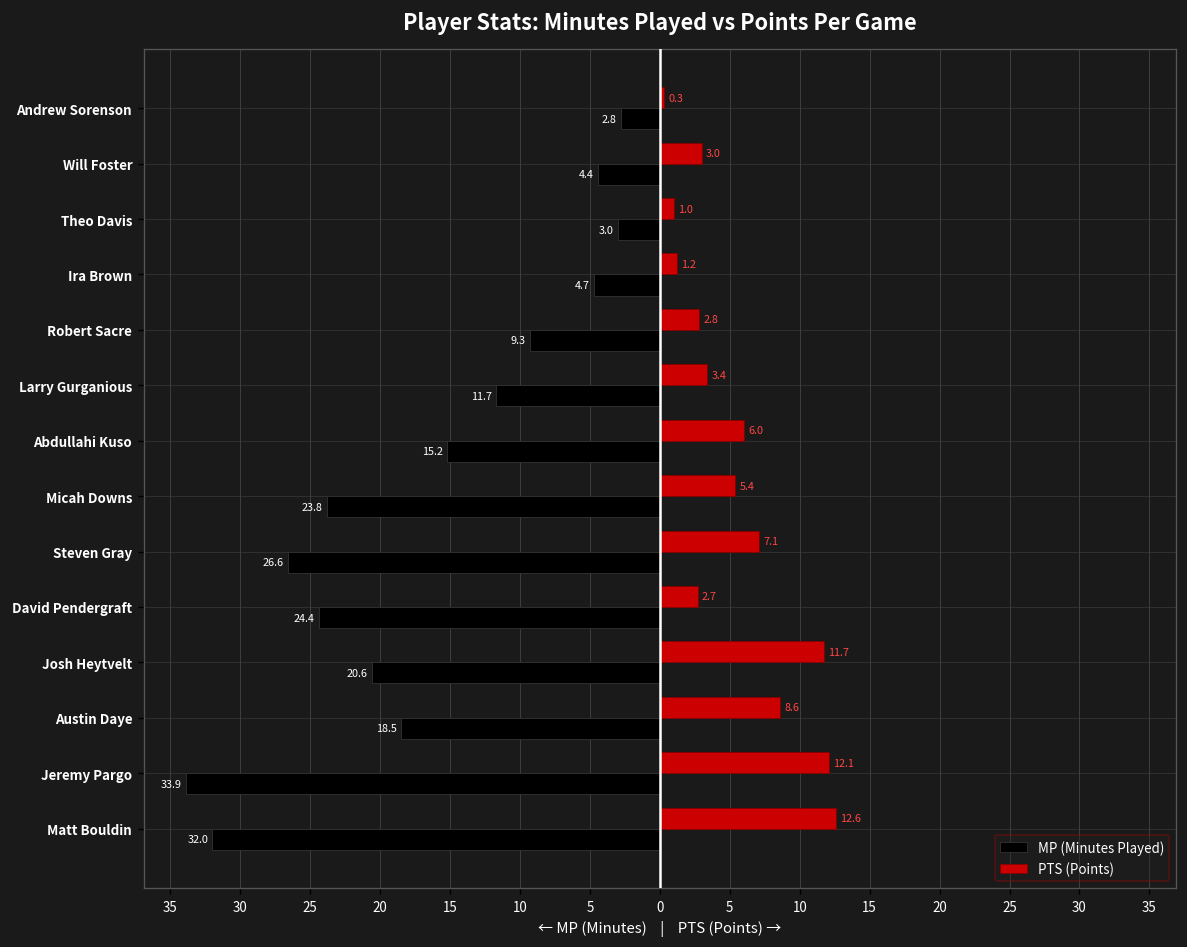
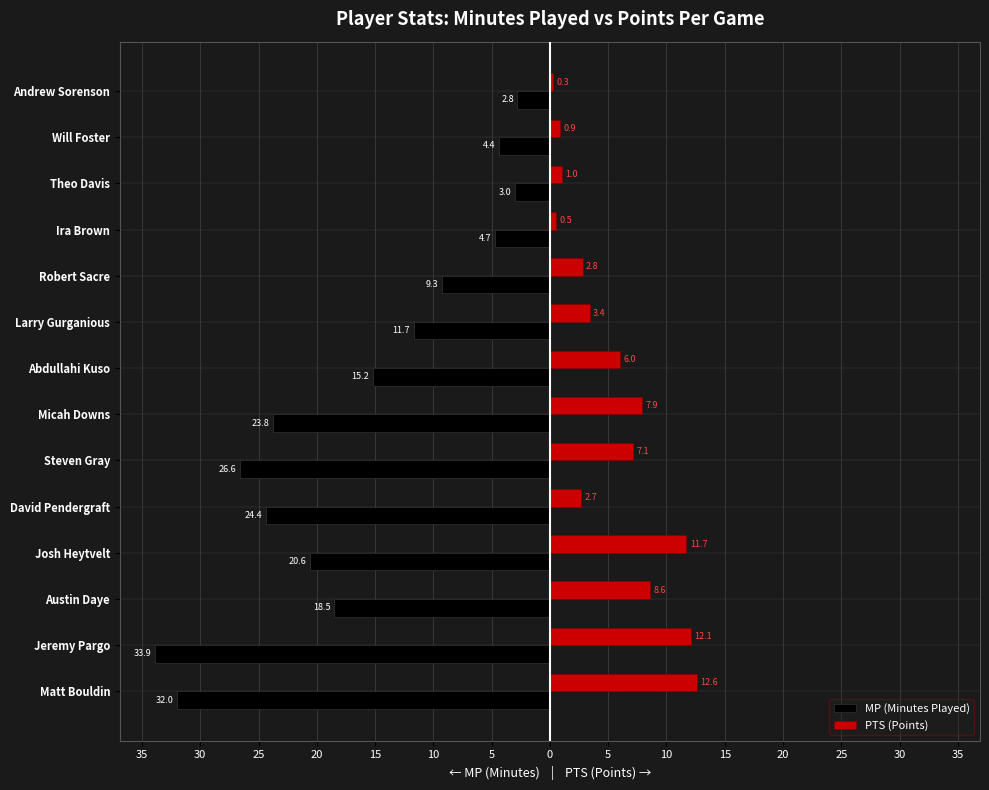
PTS (Points), Will Foster: 3.0 -> 0.9
PTS (Points), Ira Brown: 1.2 -> 0.5
PTS (Points), Micah Downs: 5.4 -> 7.9
